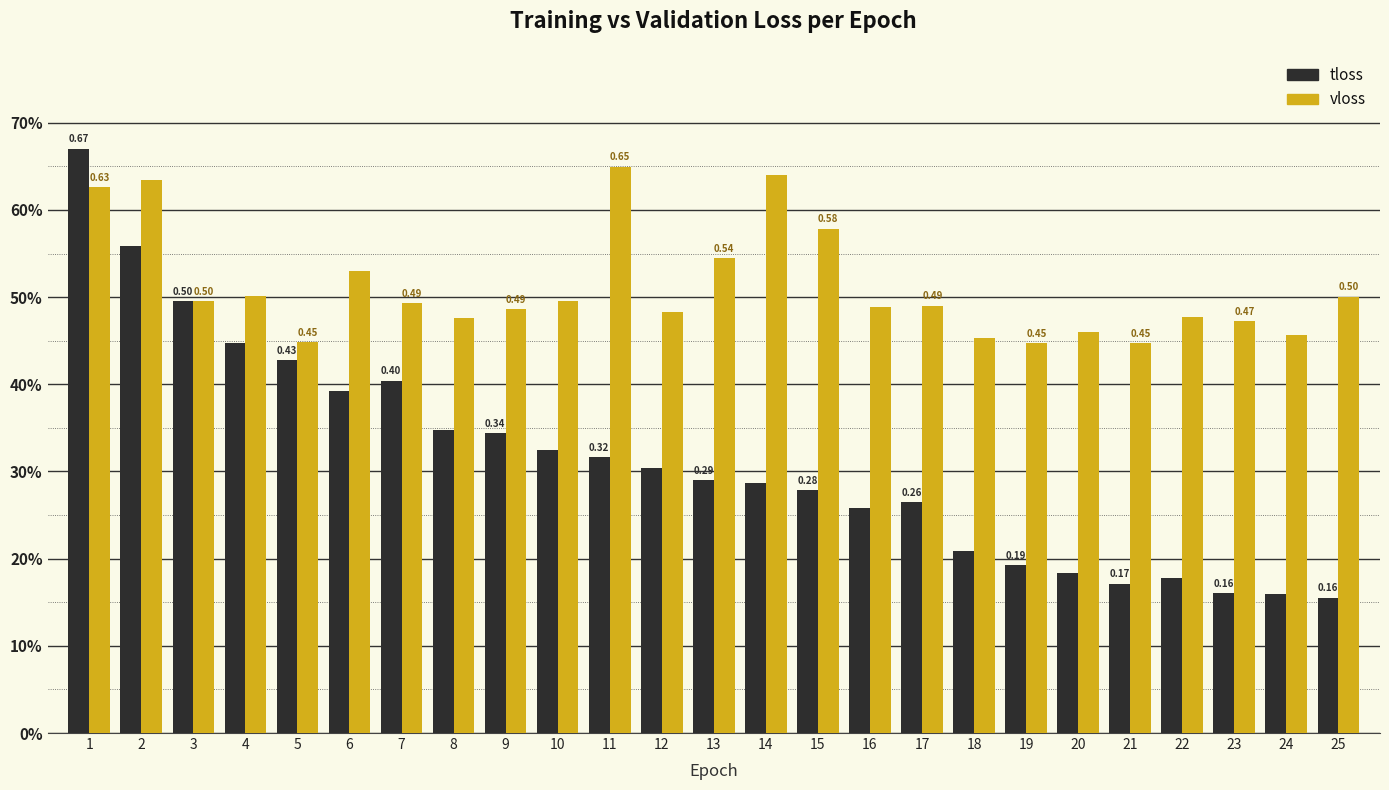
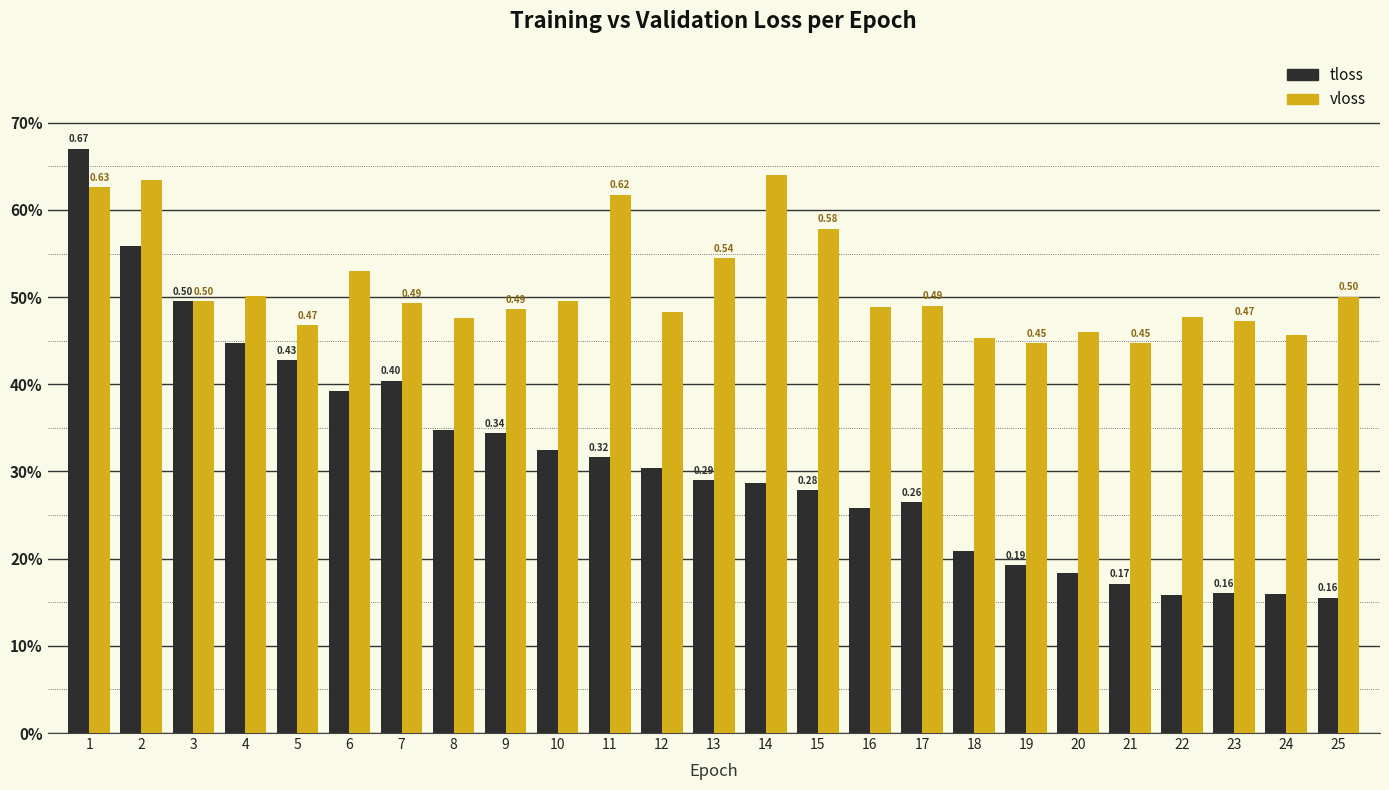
vloss, 5: 0.45 -> 0.47
vloss, 11: 0.65 -> 0.62
tloss, 22: 18% -> 16%
